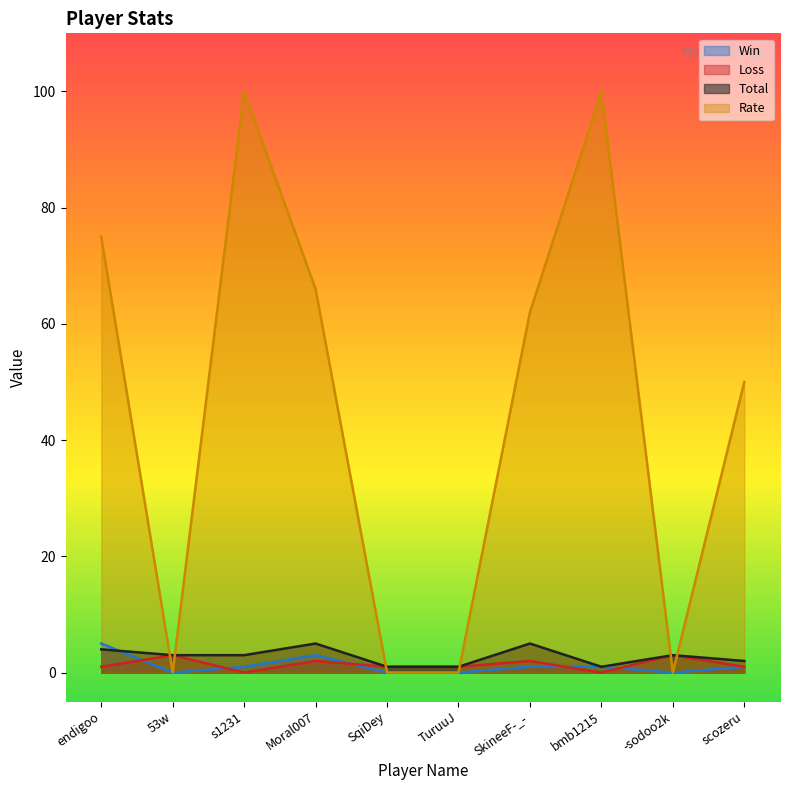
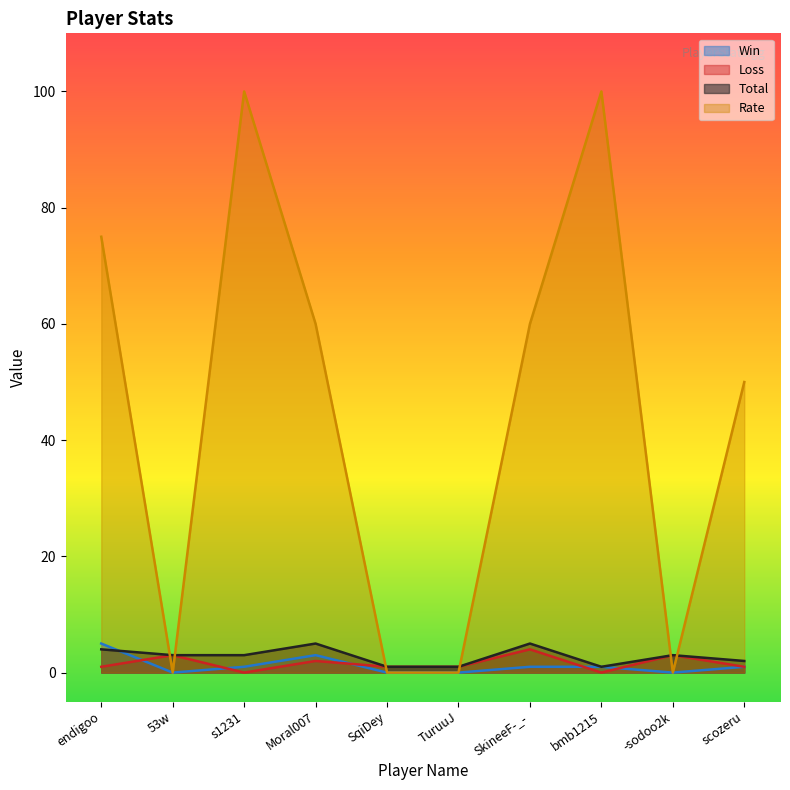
Rate, Moral007: 66 -> 60
Loss, SkineeF-_-: 2 -> 4
Rate, SkineeF-_-: 62 -> 60
